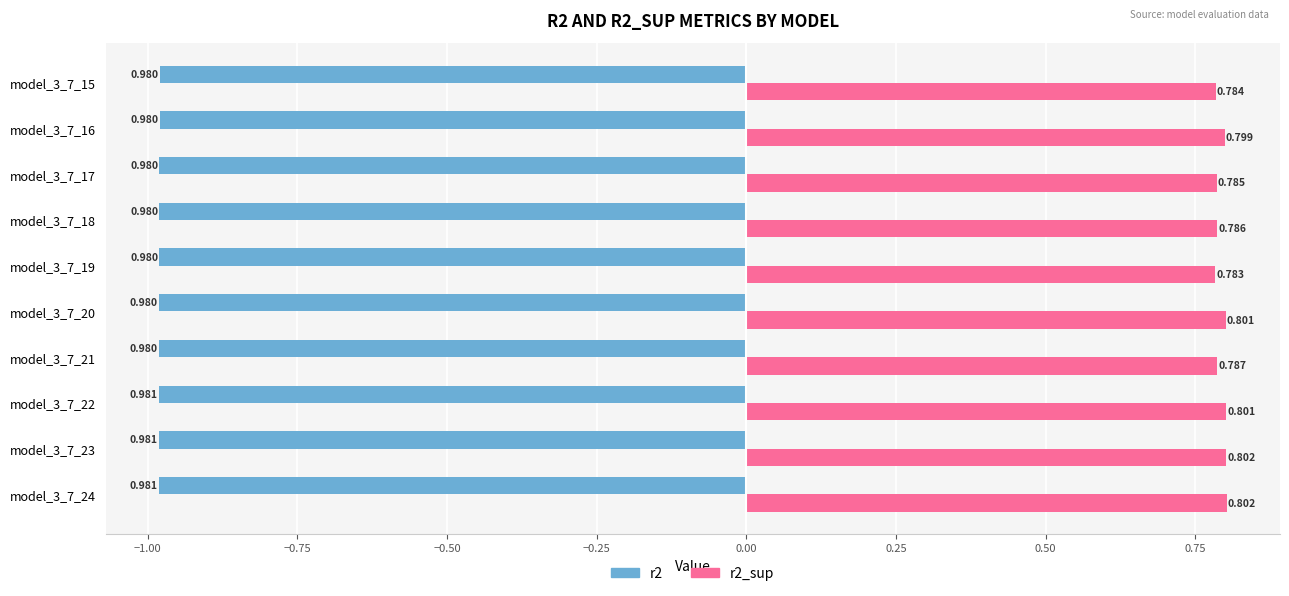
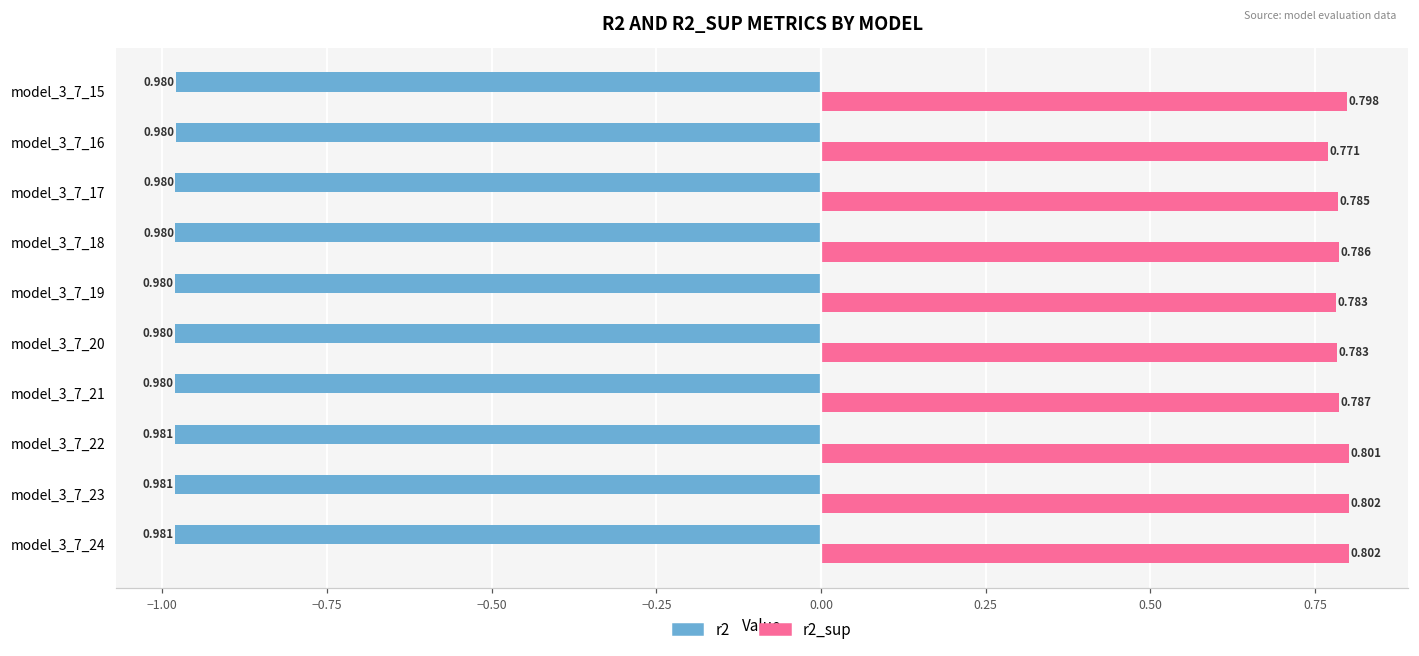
r2_sup, model_3_7_15: 0.784 -> 0.798
r2_sup, model_3_7_16: 0.799 -> 0.771
r2_sup, model_3_7_20: 0.801 -> 0.783
